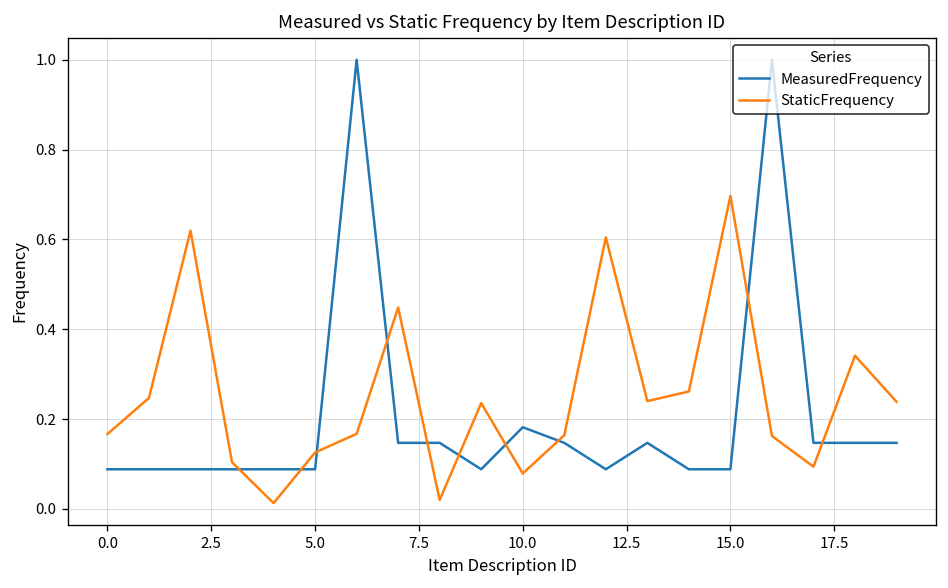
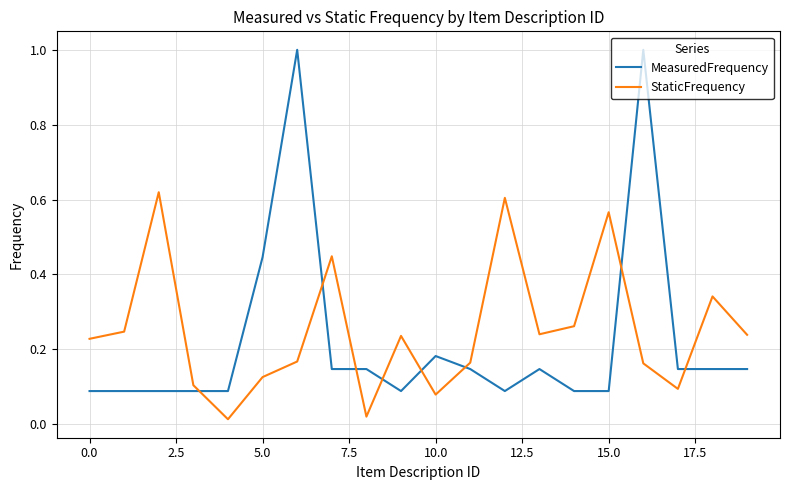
StaticFrequency, 0.0: 0.17 -> 0.23
MeasuredFrequency, 5.0: 0.09 -> 0.45
StaticFrequency, 15.0: 0.70 -> 0.57
